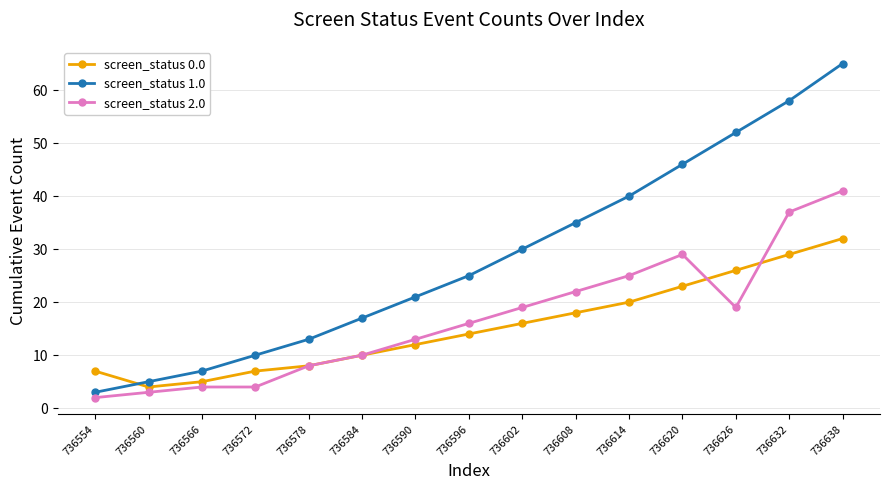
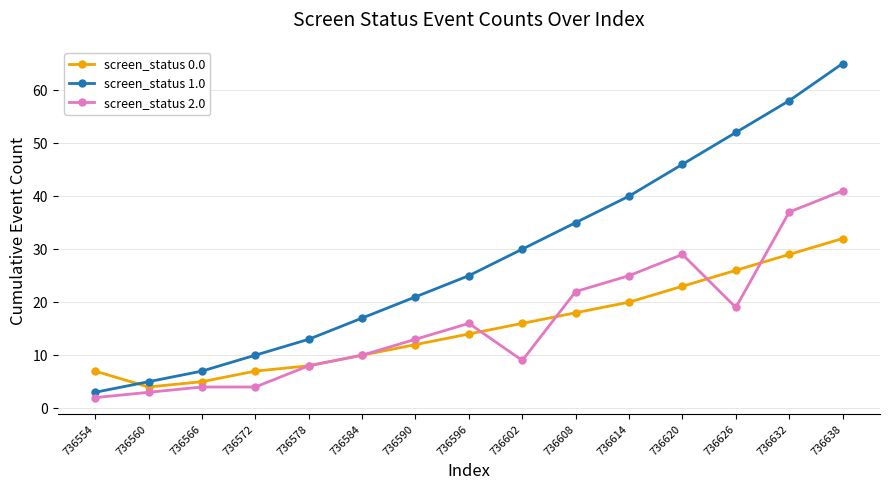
screen_status 2.0, 736602: 19 -> 9
